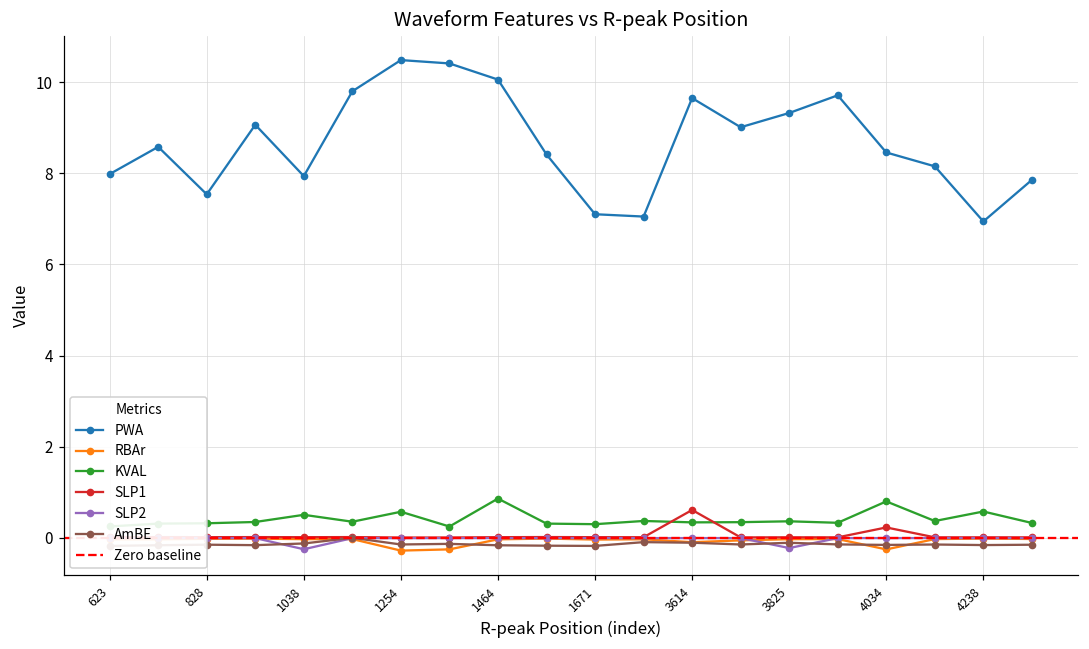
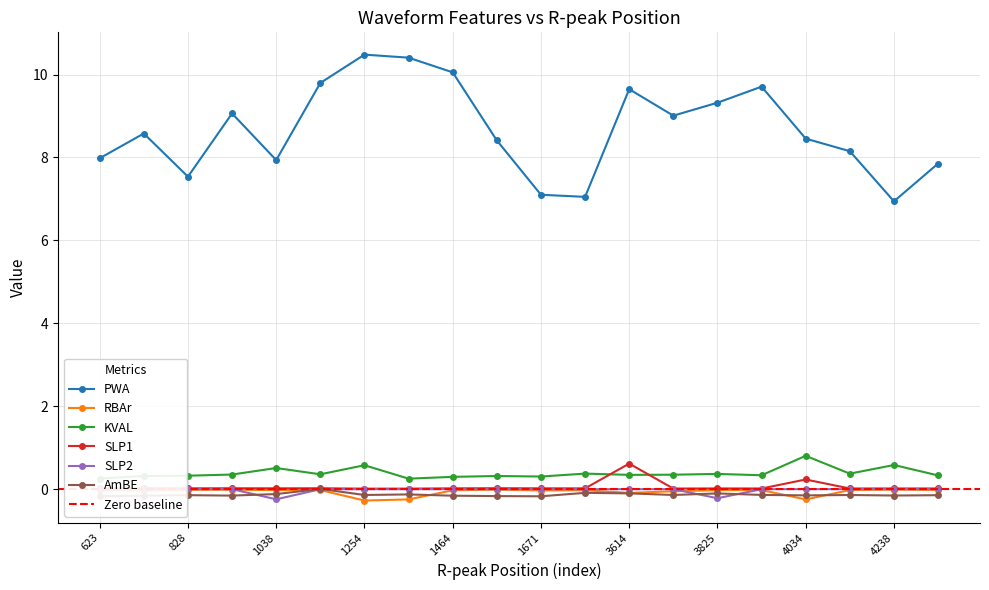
KVAL, 1464: 0.9 -> 0.3
